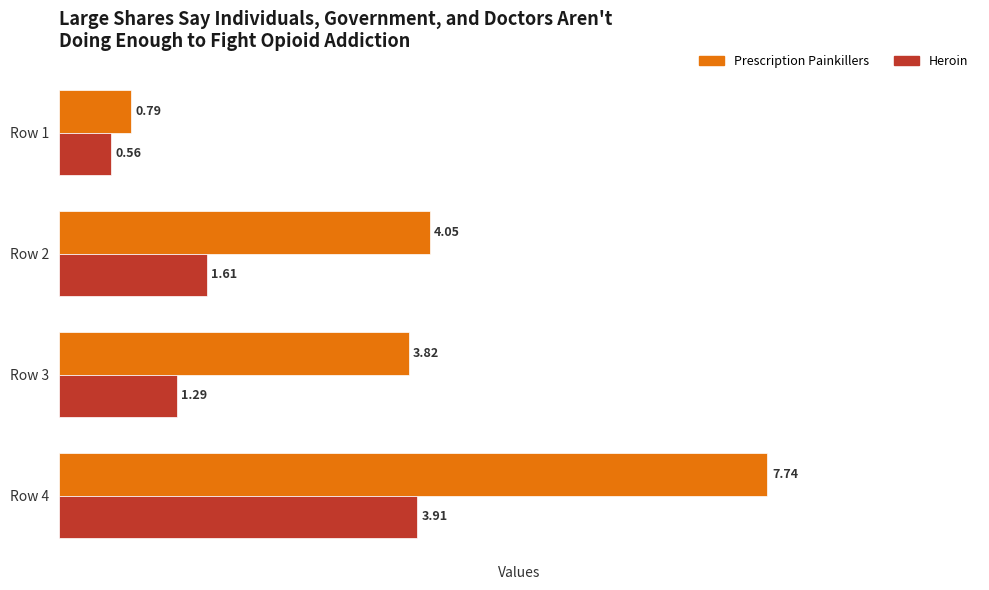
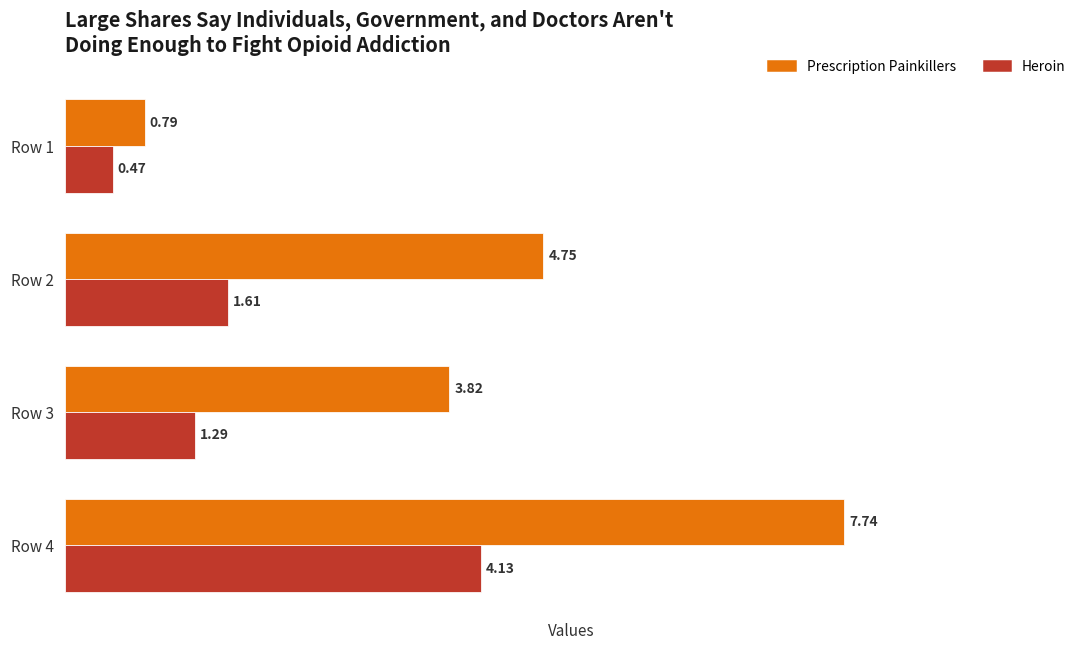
Heroin, Row 1: 0.56 -> 0.47
Prescription Painkillers, Row 2: 4.05 -> 4.75
Heroin, Row 4: 3.91 -> 4.13
